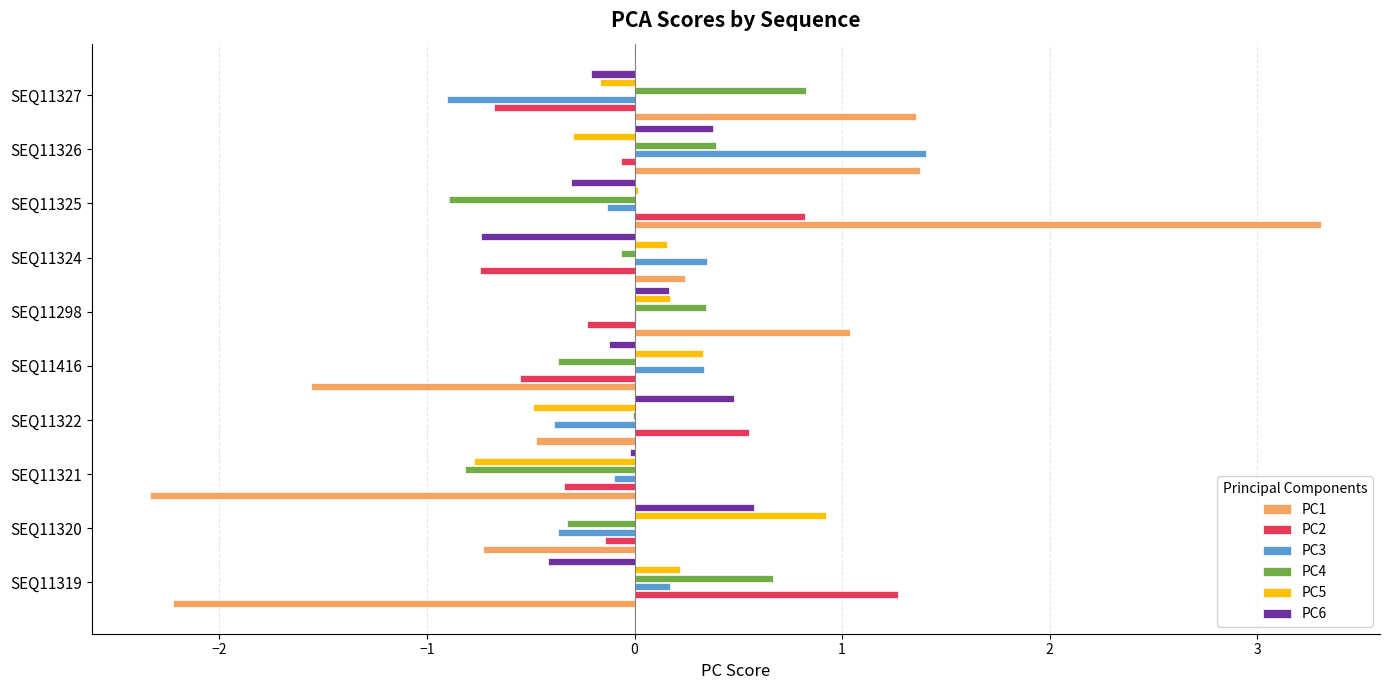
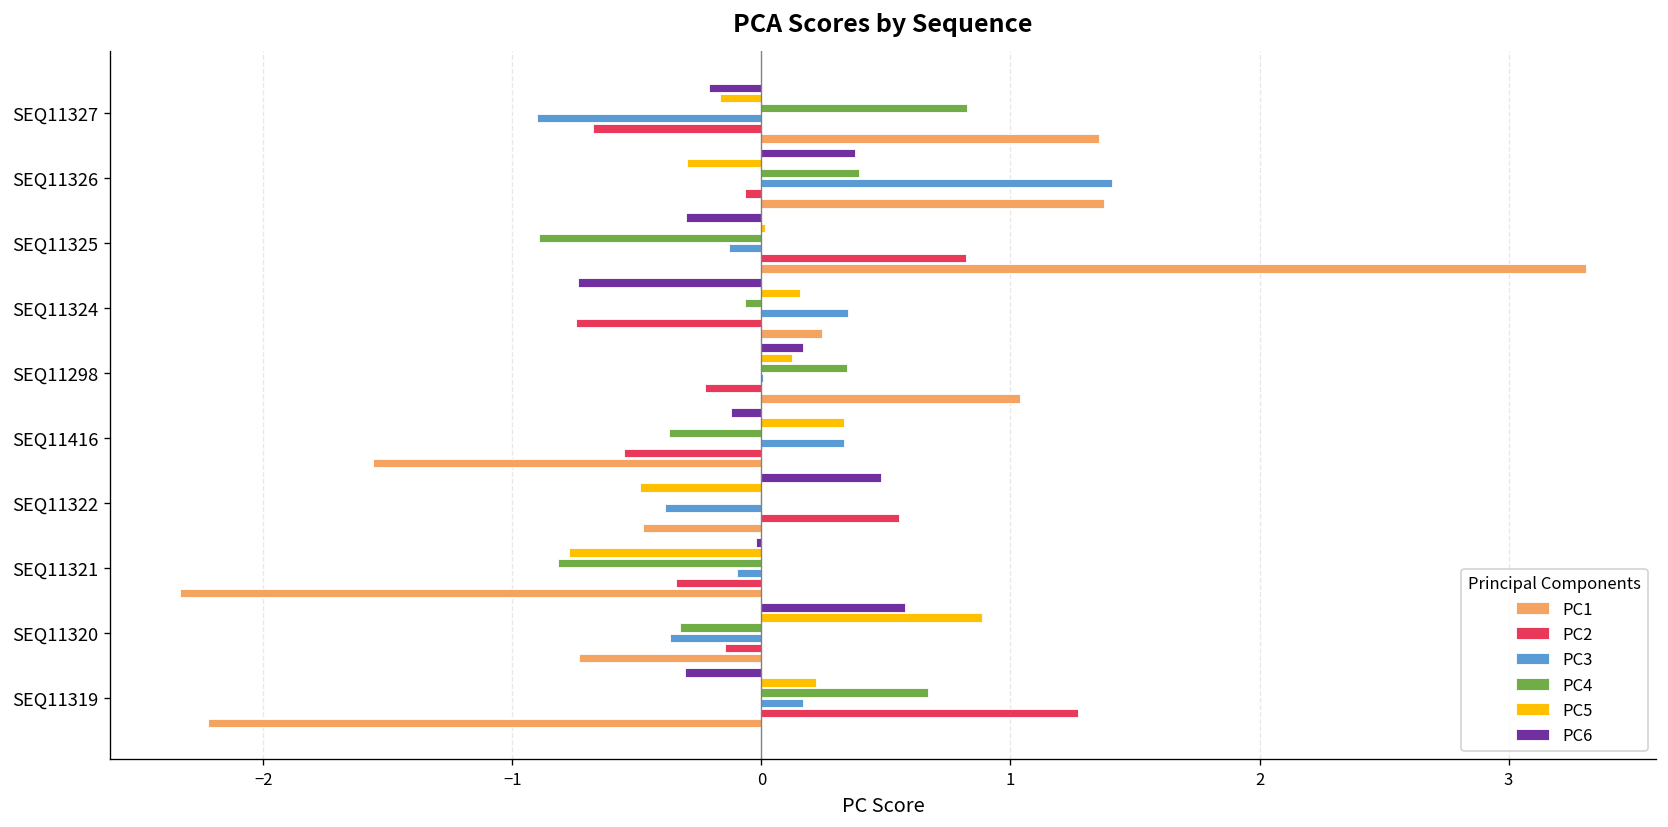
PC5, SEQ11298: 0.17 -> 0.12
PC5, SEQ11320: 0.92 -> 0.88
PC6, SEQ11319: -0.42 -> -0.31
